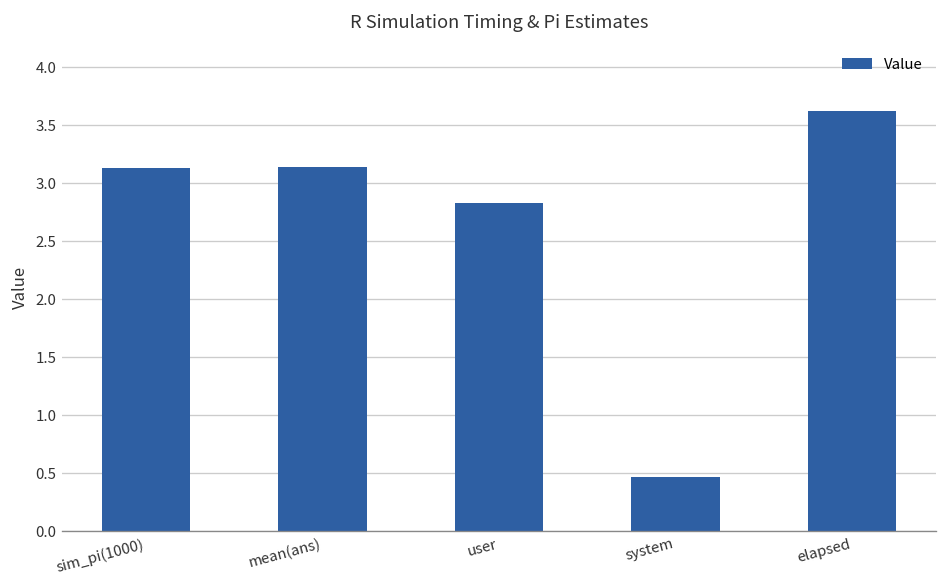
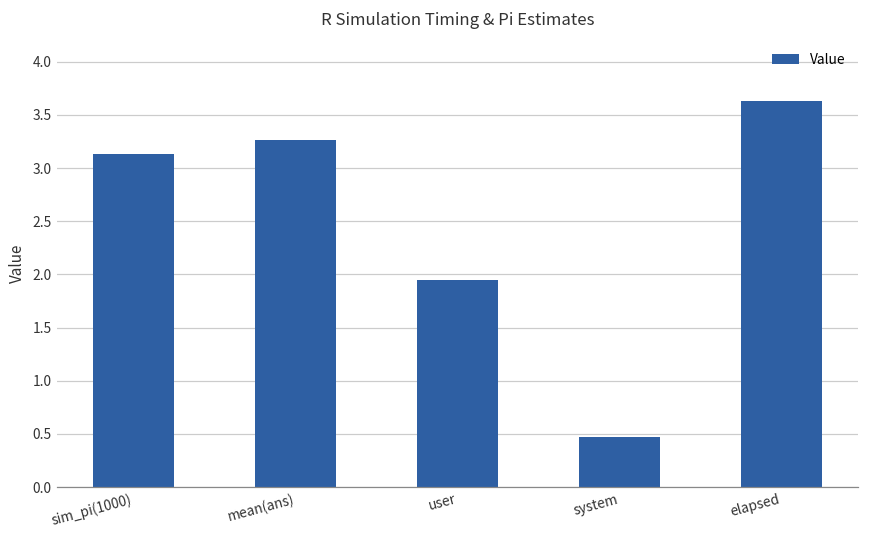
mean(ans): 3.1 -> 3.3
user: 2.8 -> 2.0
